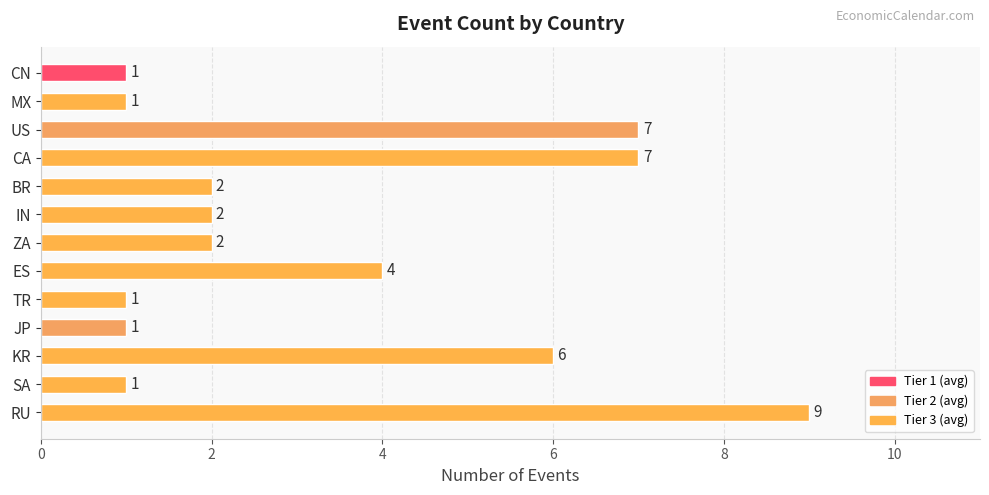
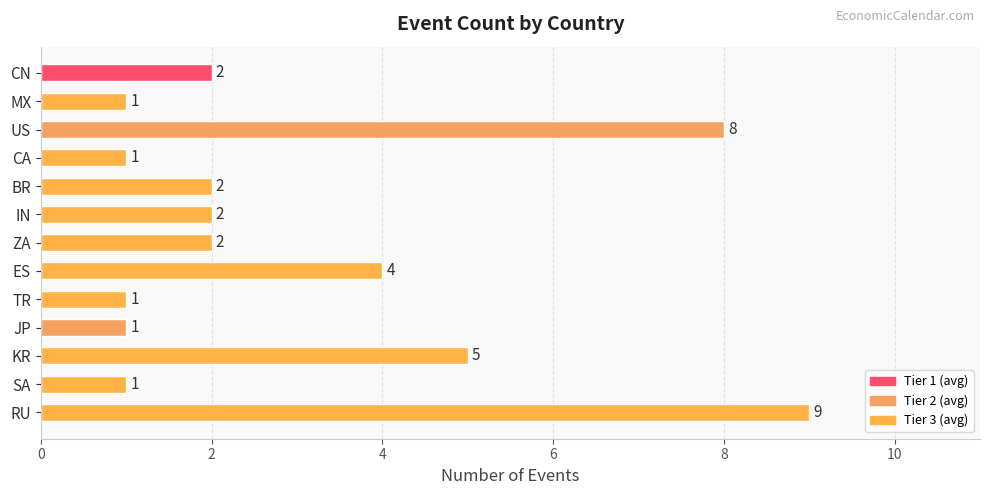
CN: 1 -> 2
US: 7 -> 8
CA: 7 -> 1
KR: 6 -> 5
